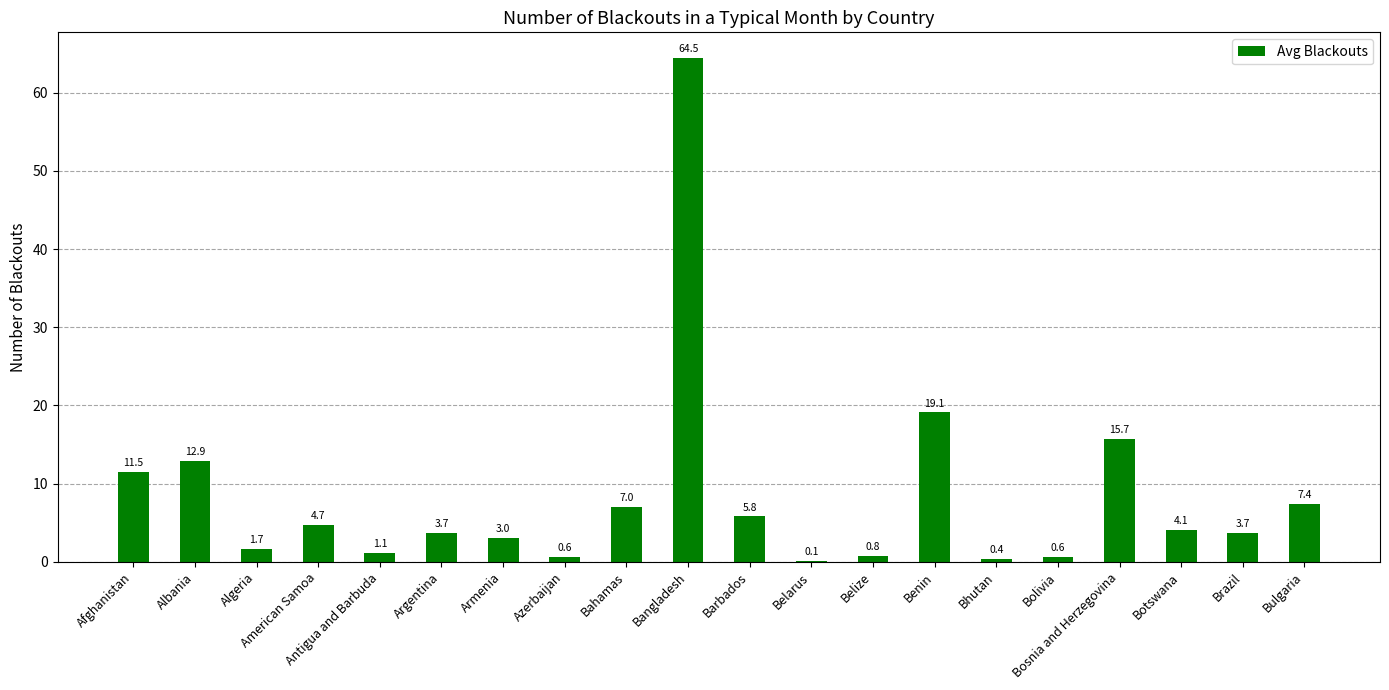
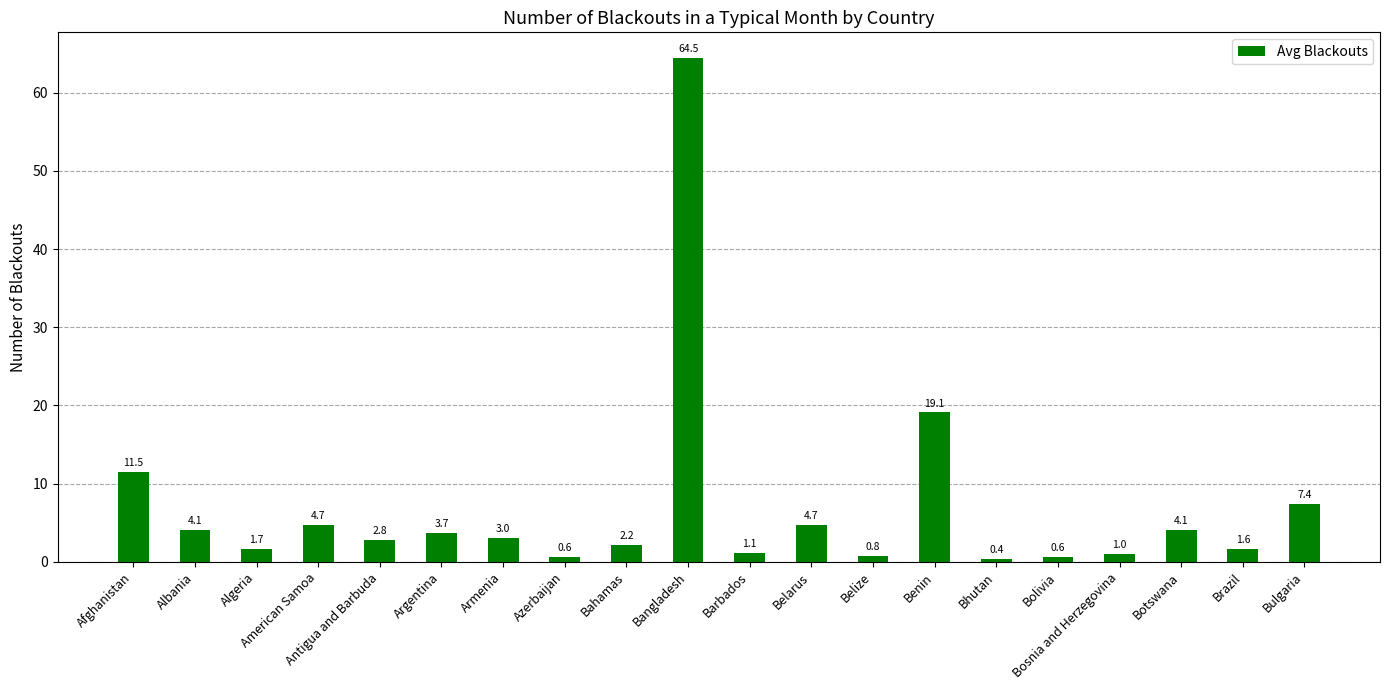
Albania: 12.9 -> 4.1
Antigua and Barbuda: 1.1 -> 2.8
Bahamas: 7.0 -> 2.2
Barbados: 5.8 -> 1.1
Belarus: 0.1 -> 4.7
Bosnia and Herzegovina: 15.7 -> 1.0
Brazil: 3.7 -> 1.6
